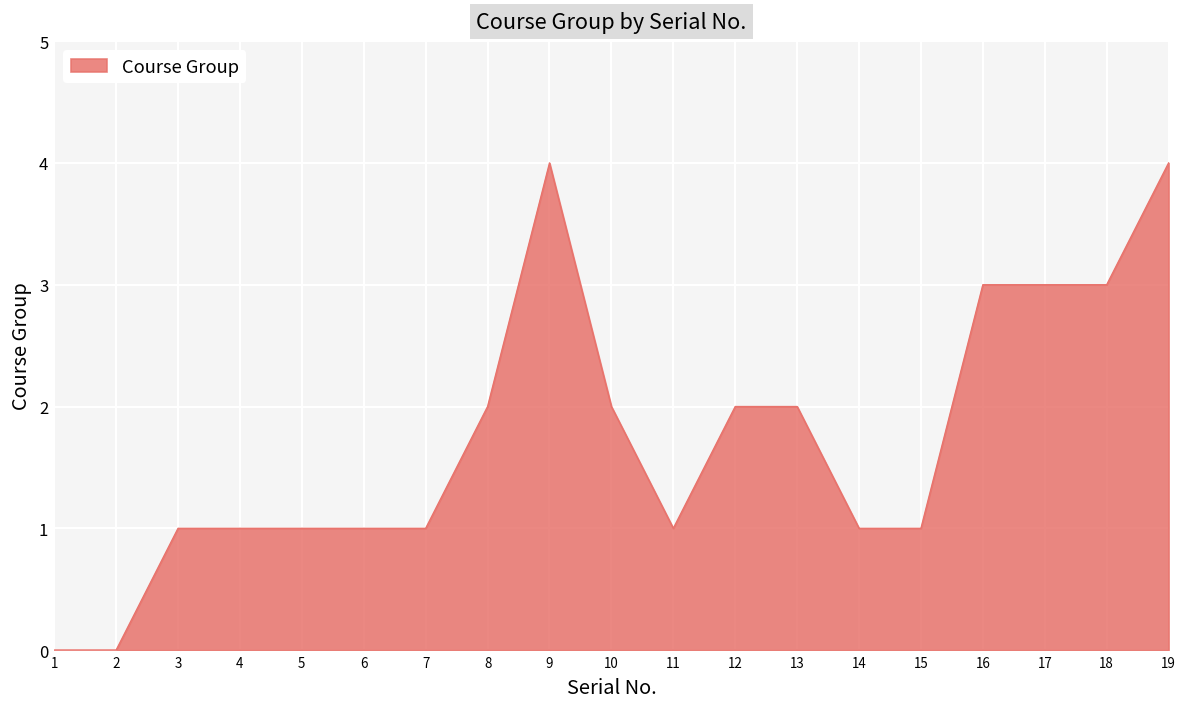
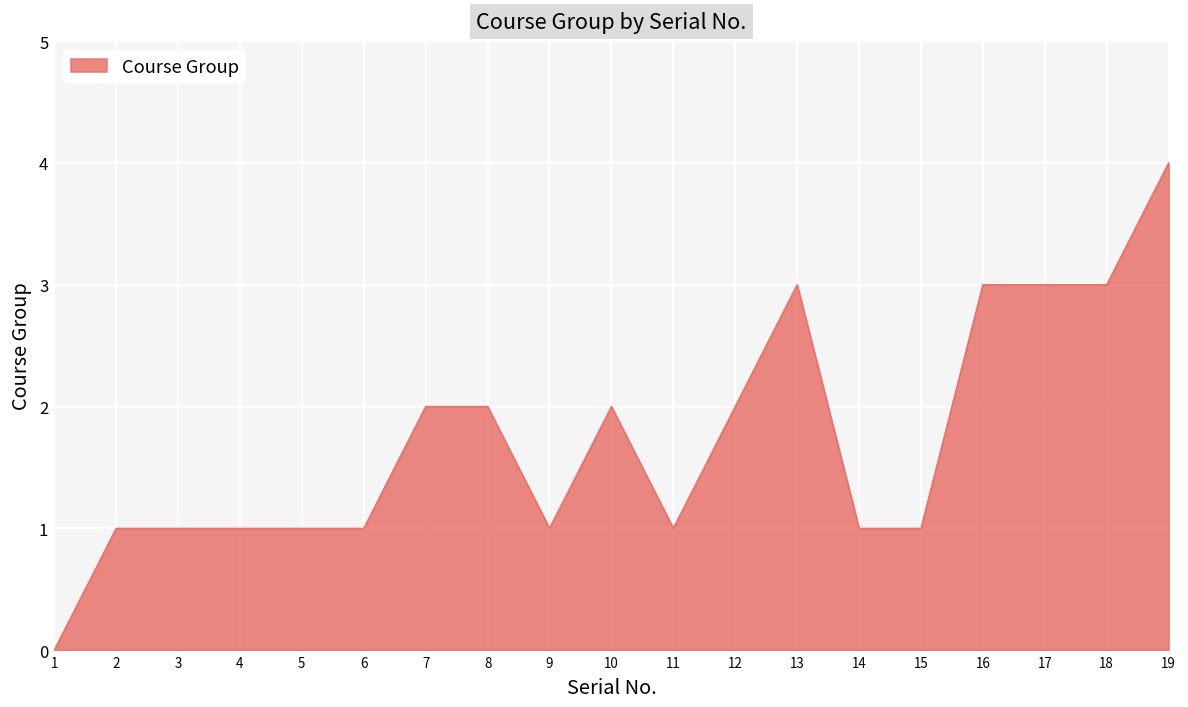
2: 0 -> 1
7: 1 -> 2
9: 4 -> 1
13: 2 -> 3
